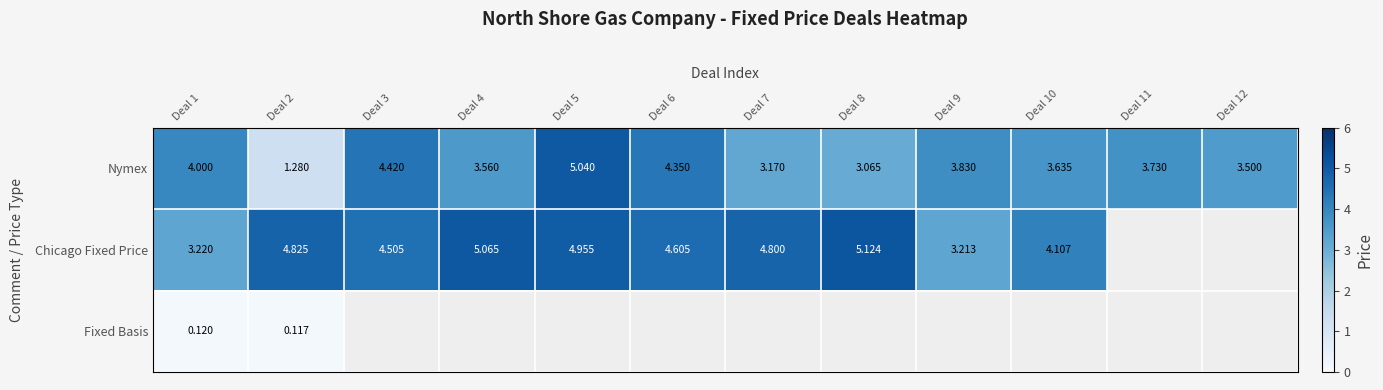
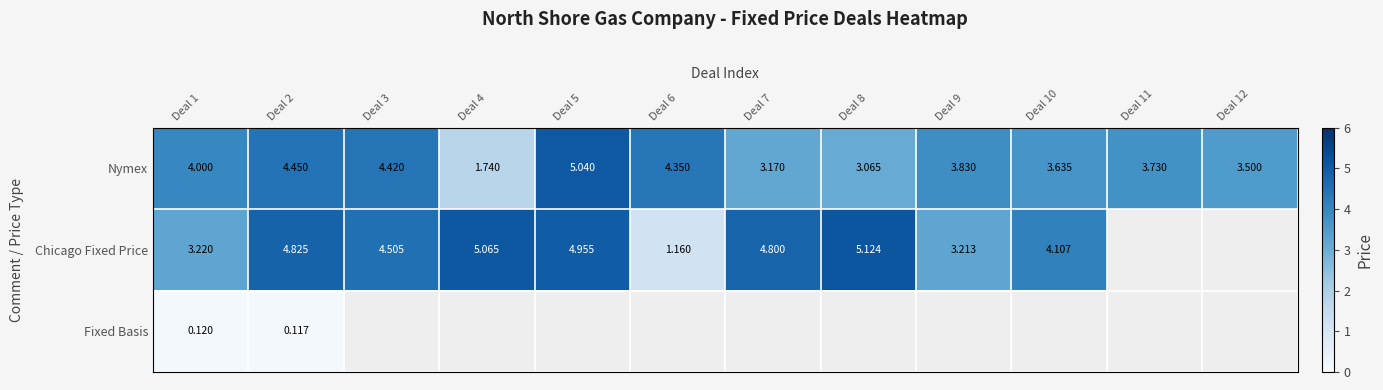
Nymex, Deal 2: 1.280 -> 4.450
Nymex, Deal 4: 3.560 -> 1.740
Chicago Fixed Price, Deal 6: 4.605 -> 1.160
